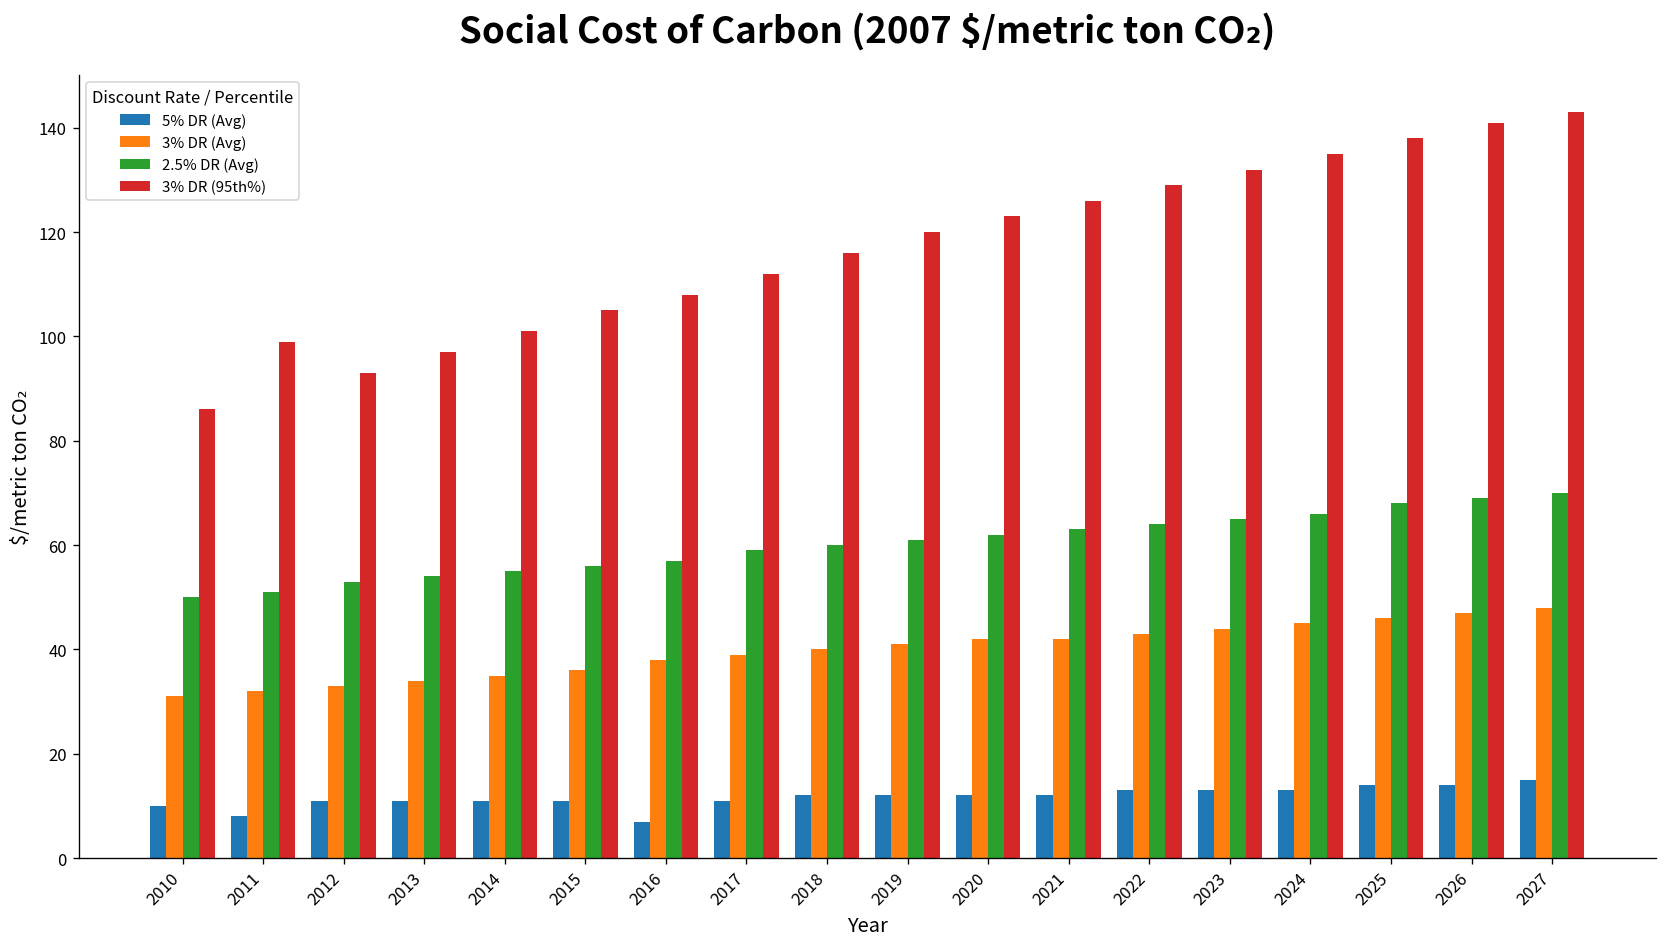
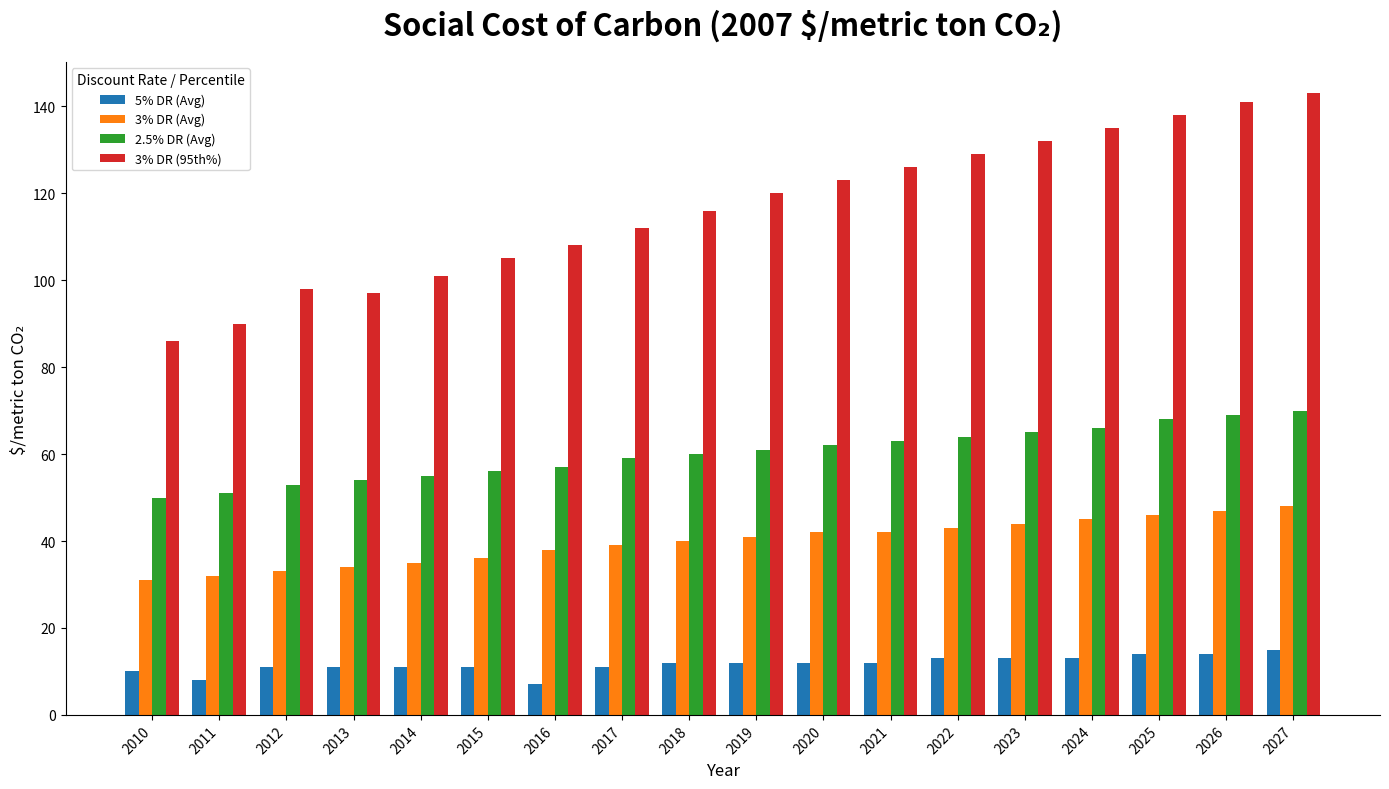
3% DR (95th%), 2011: 99 -> 90
3% DR (95th%), 2012: 93 -> 98
